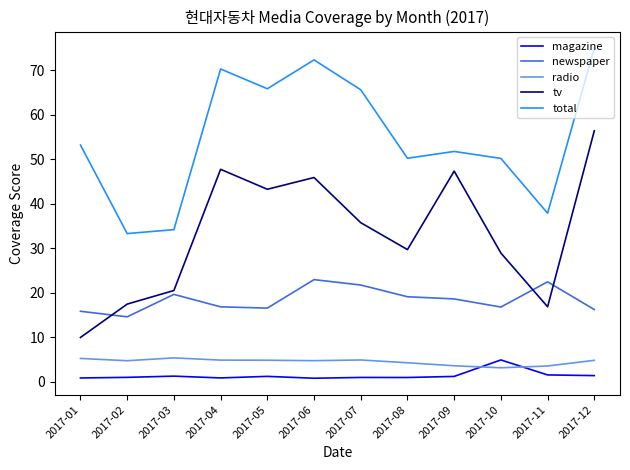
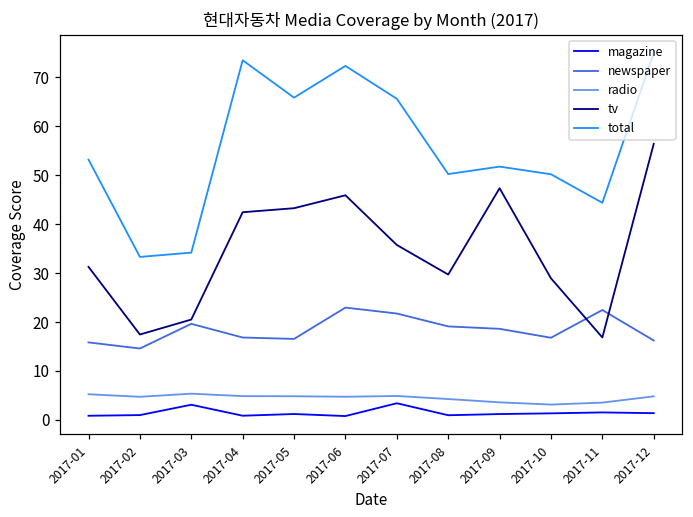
tv, 2017-01: 10 -> 31
magazine, 2017-03: 1 -> 3
tv, 2017-04: 48 -> 42
total, 2017-04: 70 -> 74
magazine, 2017-07: 1 -> 3
magazine, 2017-10: 5 -> 1
total, 2017-11: 38 -> 44
